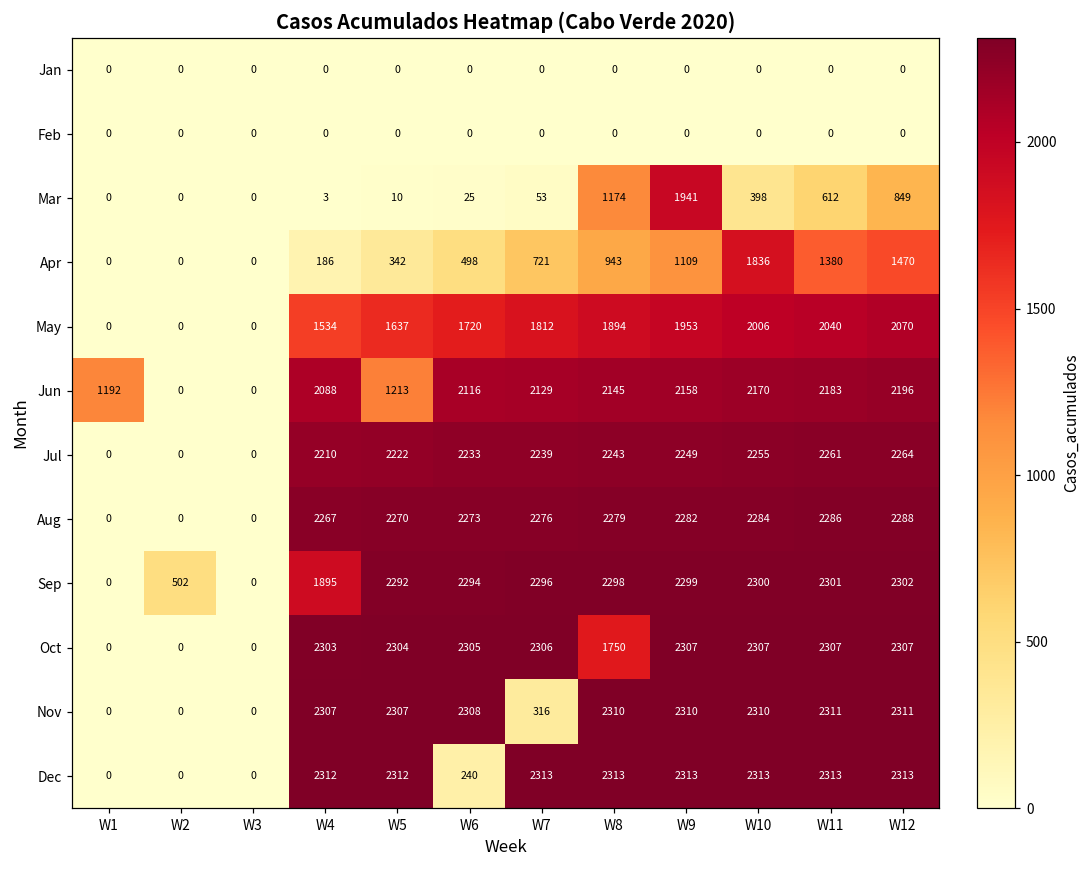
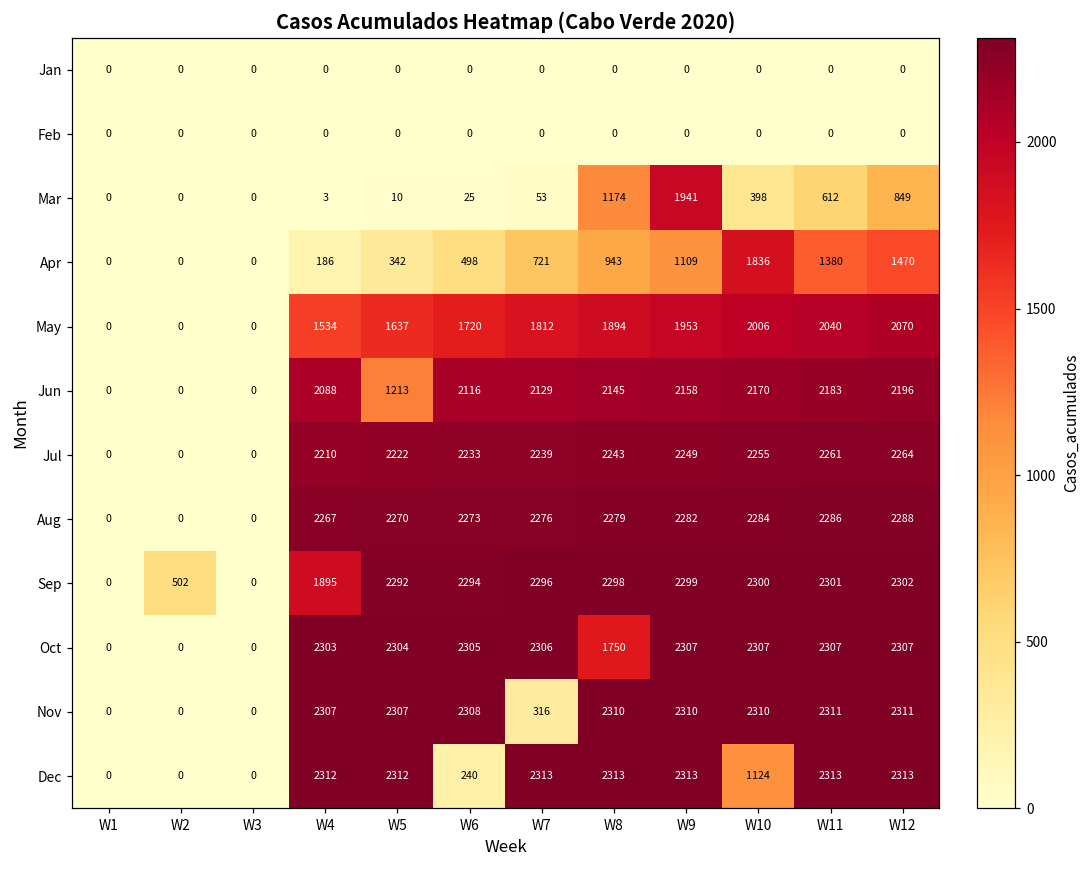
Jun, W1: 1192 -> 0
Dec, W10: 2313 -> 1124
